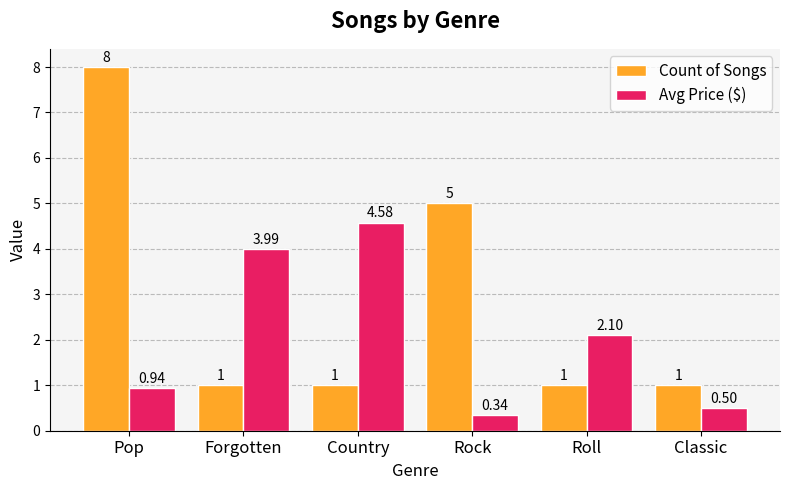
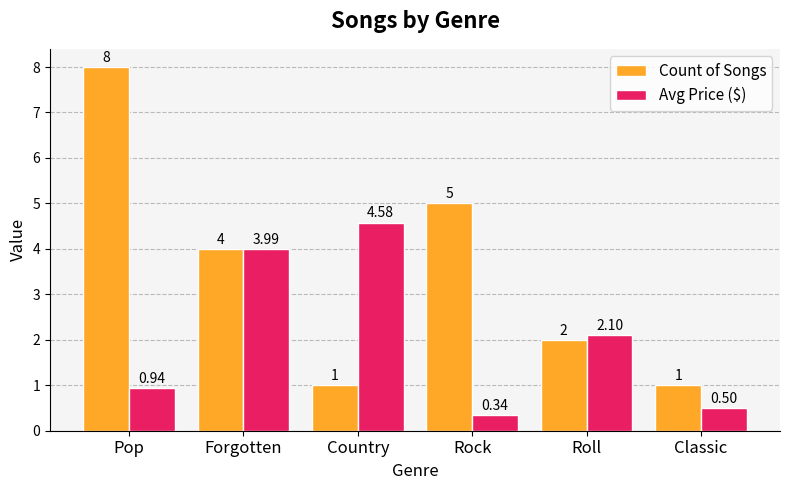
Count of Songs, Forgotten: 1 -> 4
Count of Songs, Roll: 1 -> 2
